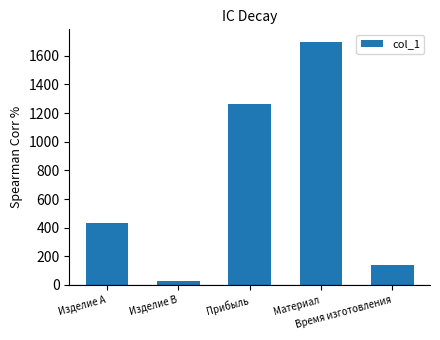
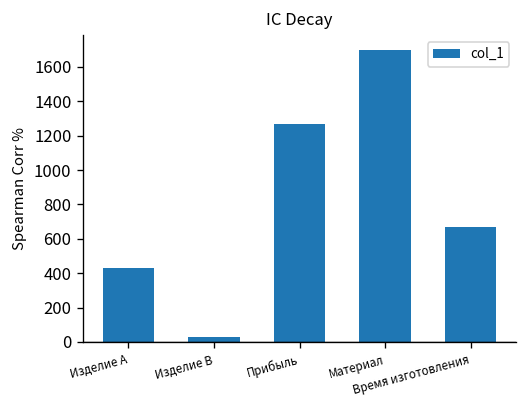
Время изготовления: 140 -> 670
